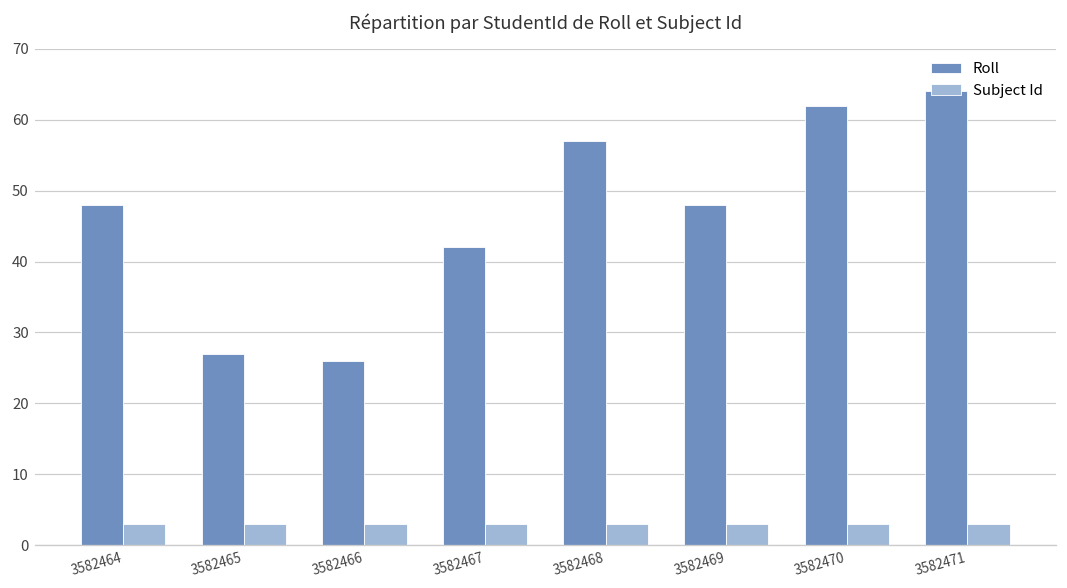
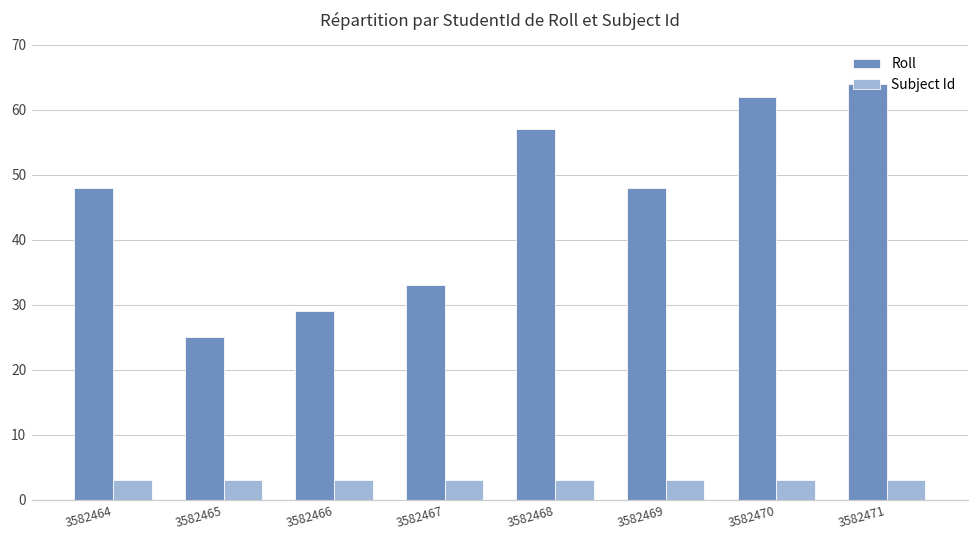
Roll, 3582465: 27 -> 25
Roll, 3582466: 26 -> 29
Roll, 3582467: 42 -> 33
